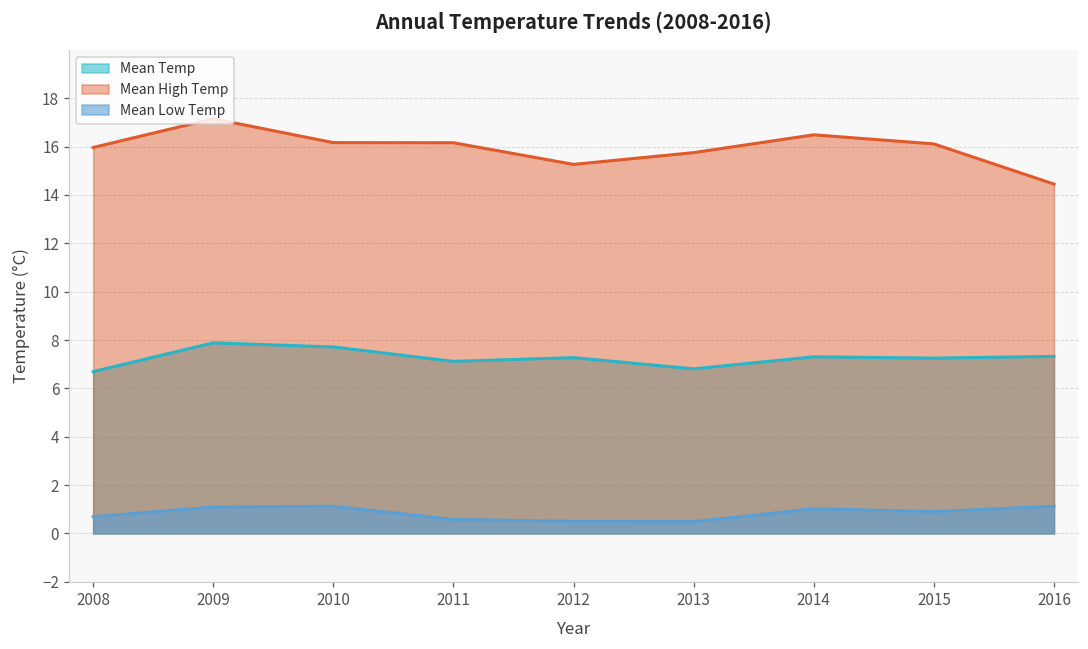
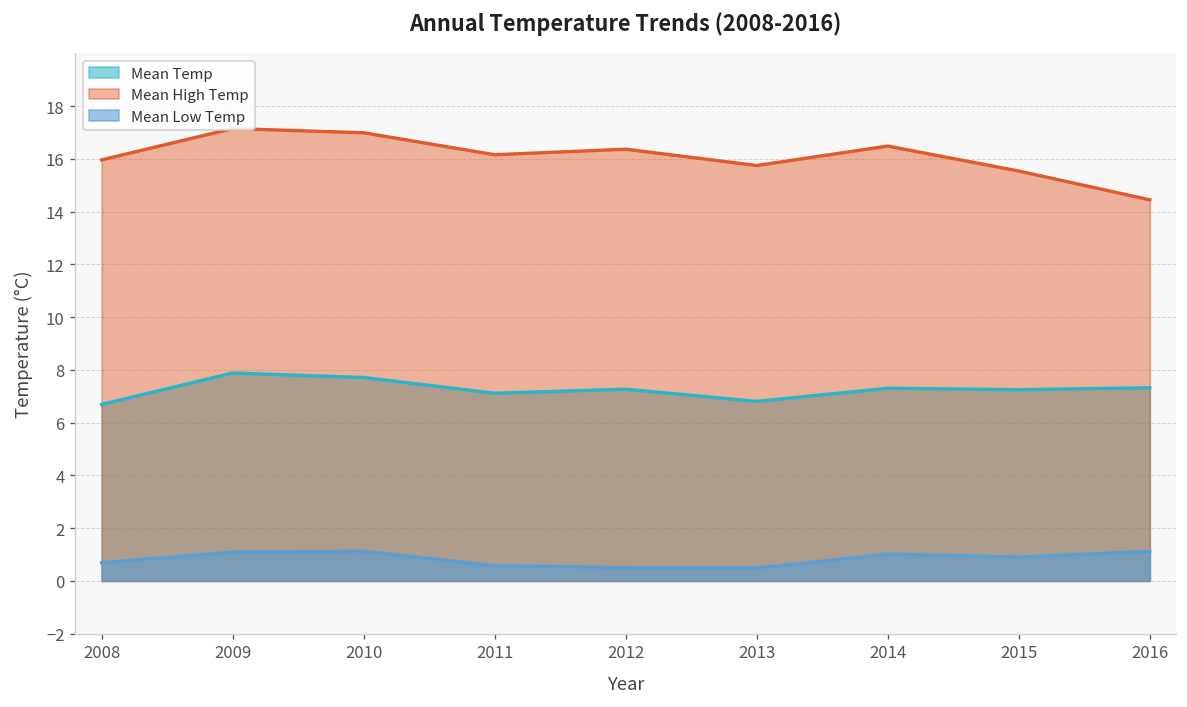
Mean High Temp, 2010: 16.2 -> 17.0
Mean High Temp, 2012: 15.3 -> 16.4
Mean High Temp, 2015: 16.1 -> 15.5
